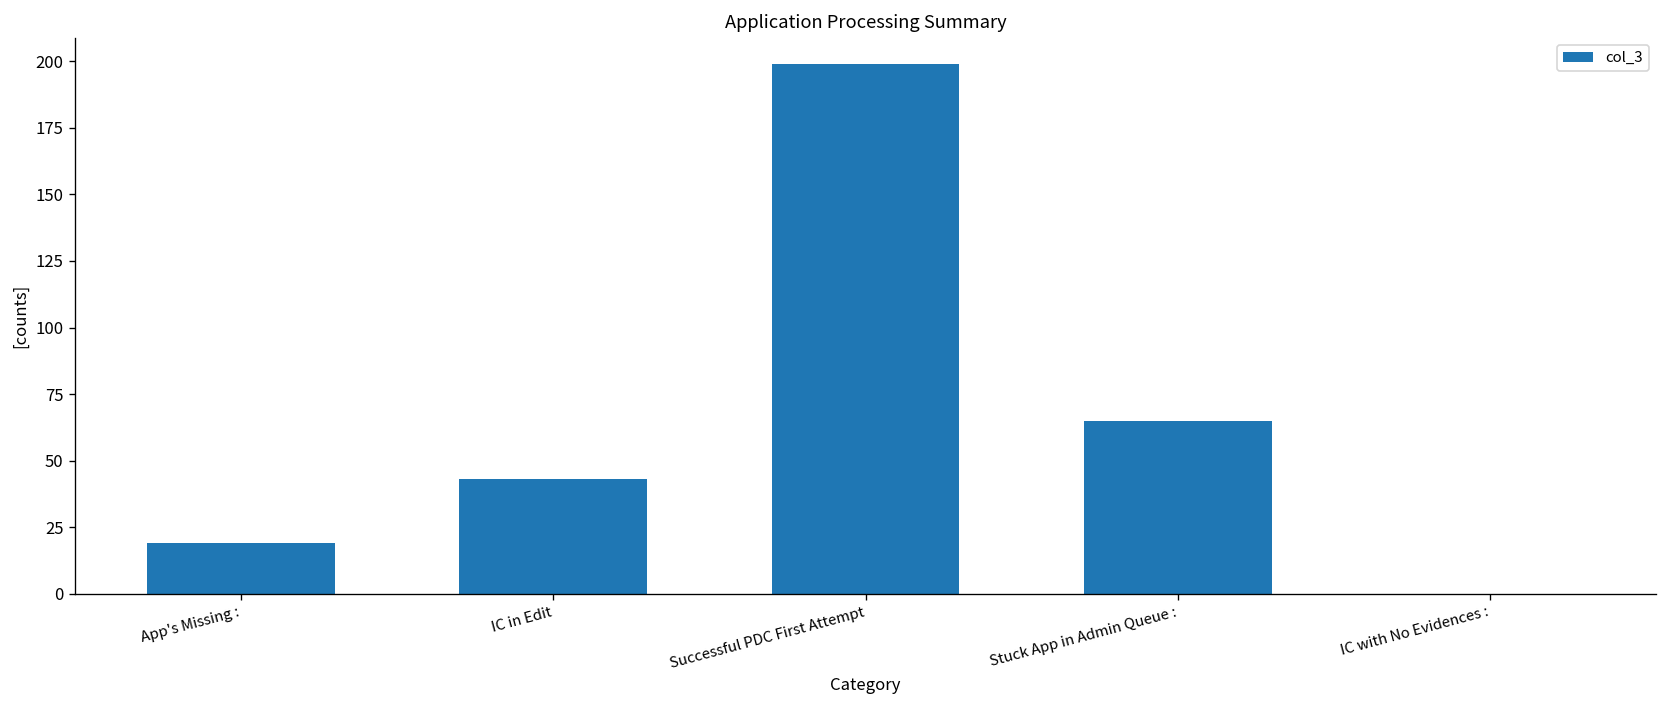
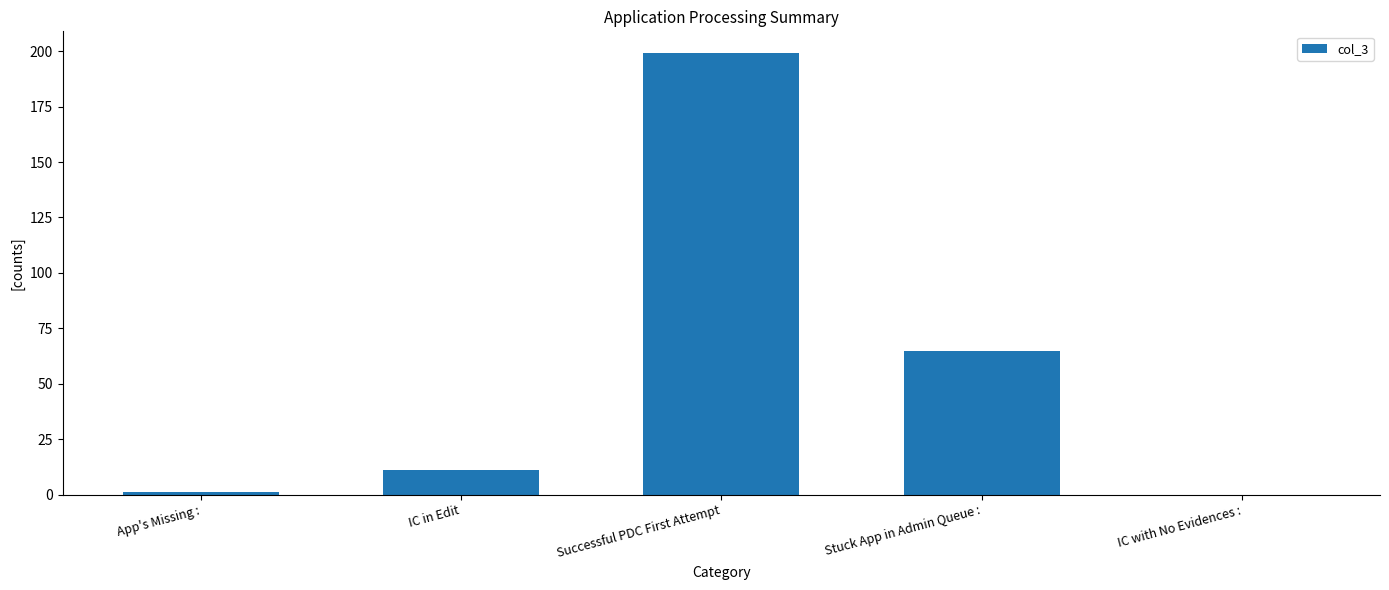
App's Missing :: 19 -> 1
IC in Edit: 43 -> 11
